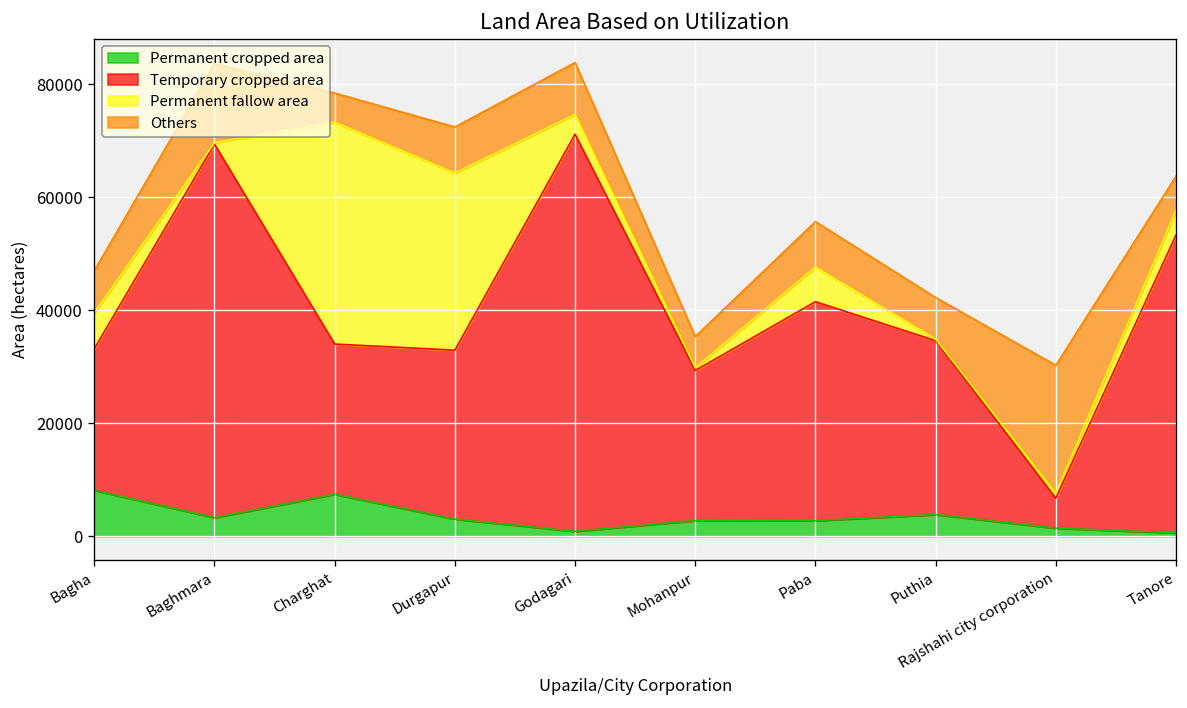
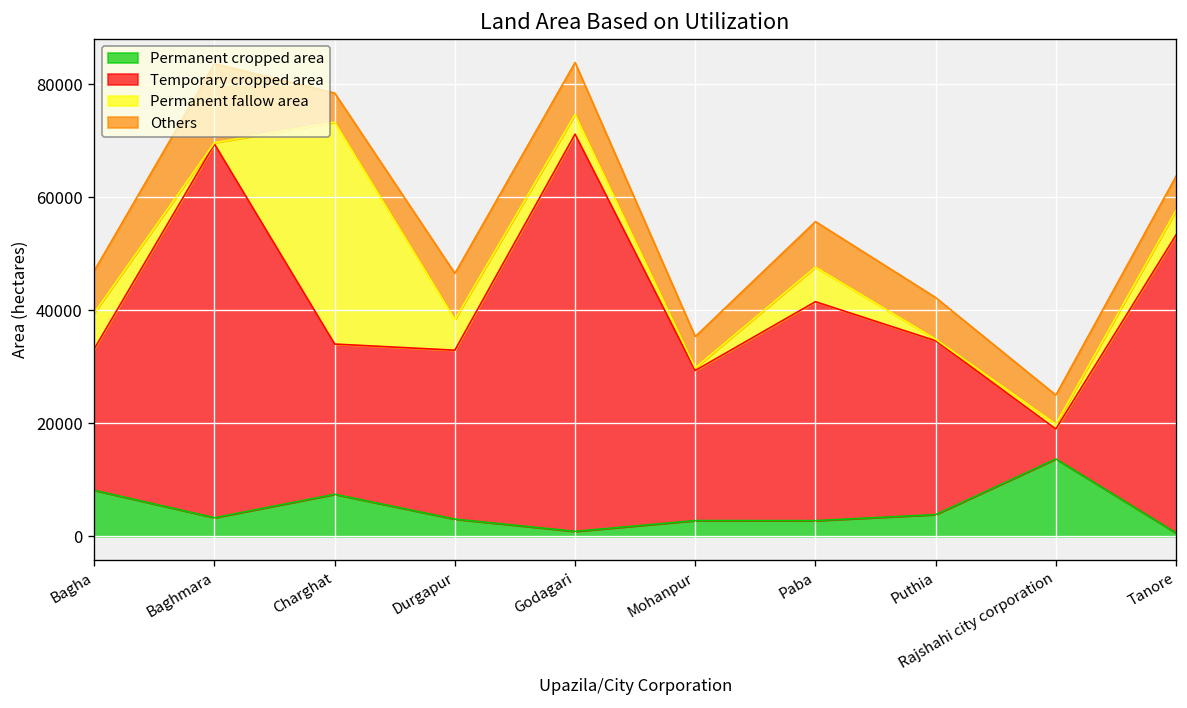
Permanent fallow area, Durgapur: 31000 -> 5000
Permanent cropped area, Rajshahi city corporation: 1000 -> 14000
Others, Rajshahi city corporation: 23000 -> 5000
